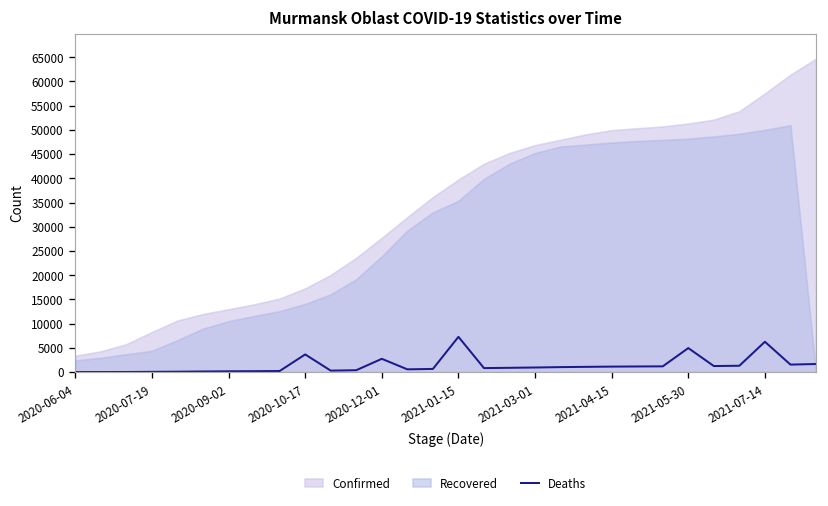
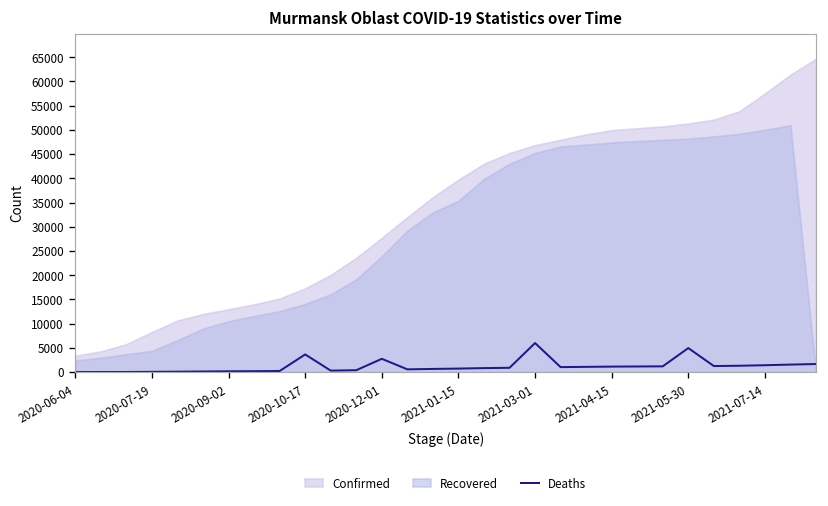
Deaths, 2021-01-15: 7000 -> 1000
Deaths, 2021-03-01: 1000 -> 6000
Deaths, 2021-07-14: 6000 -> 1000
